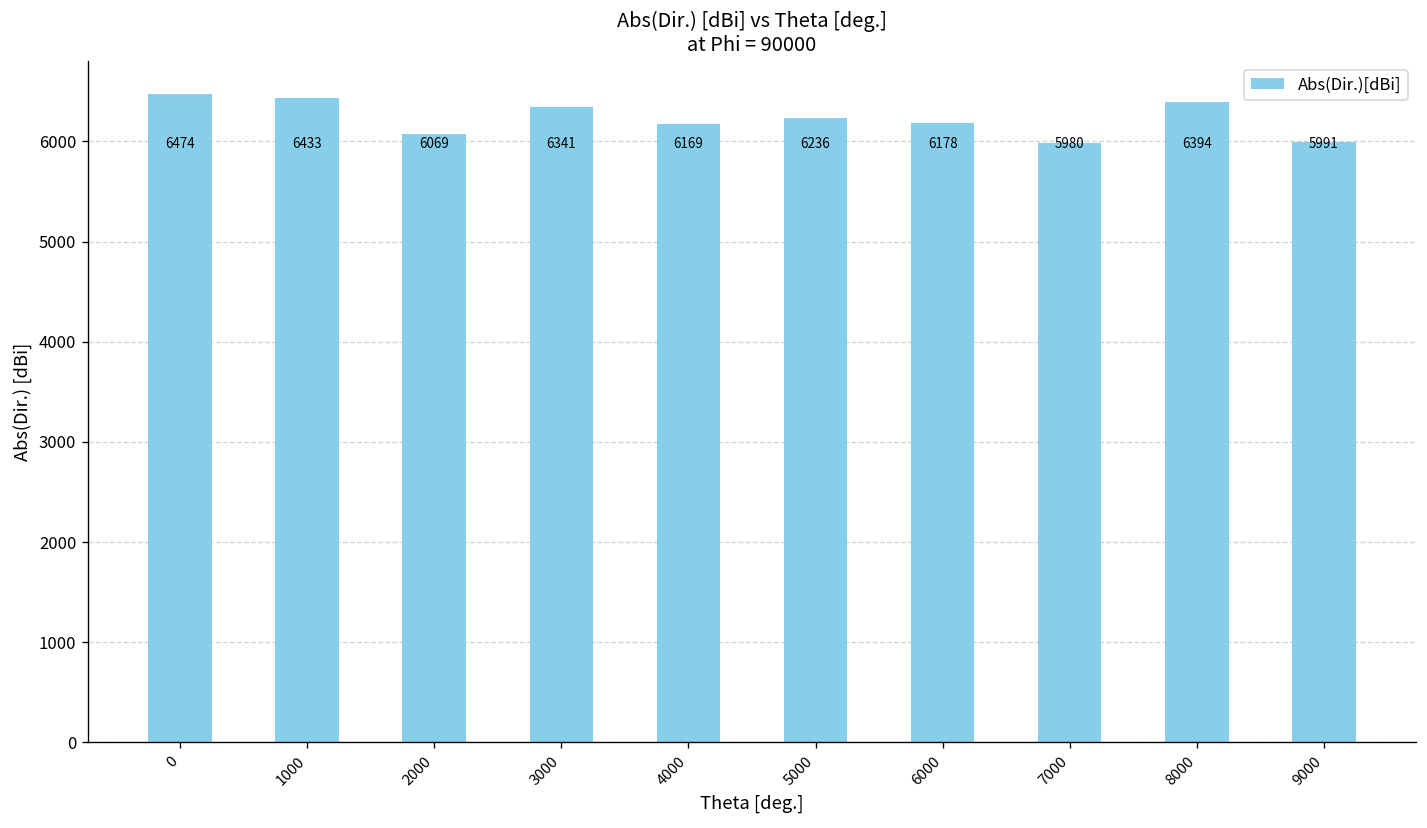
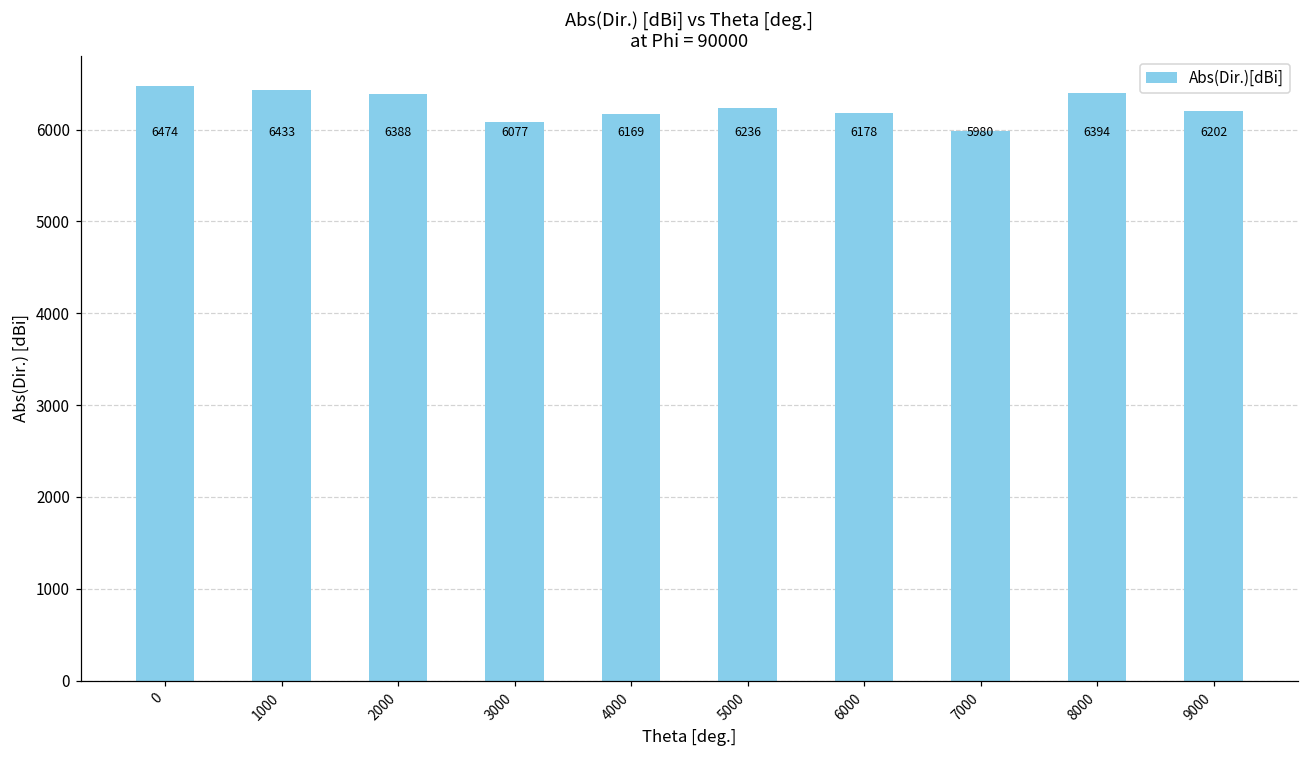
2000: 6069 -> 6388
3000: 6341 -> 6077
9000: 5991 -> 6202
